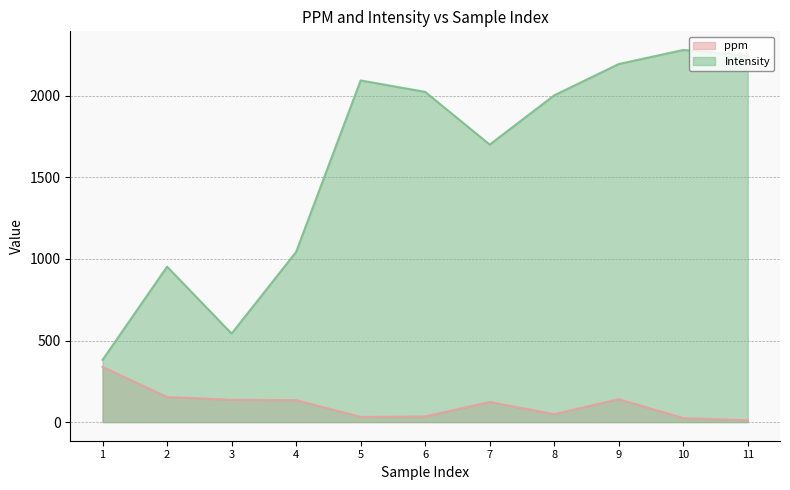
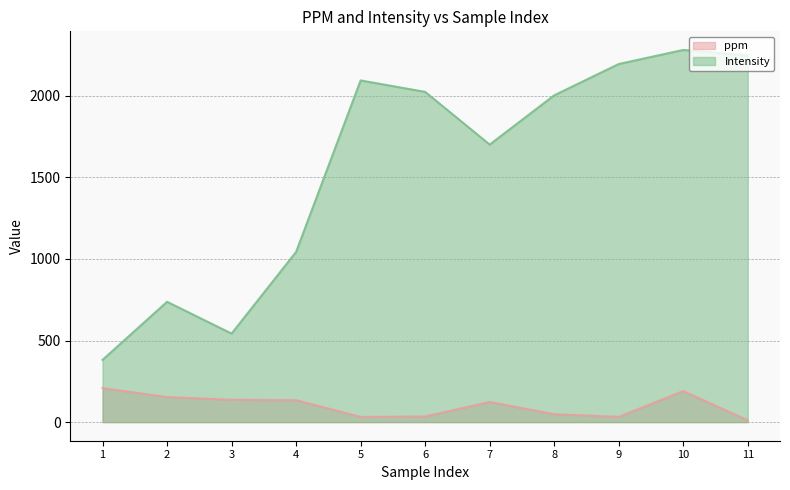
ppm, 1: 340 -> 210
Intensity, 2: 950 -> 740
ppm, 9: 140 -> 30
ppm, 10: 20 -> 190
